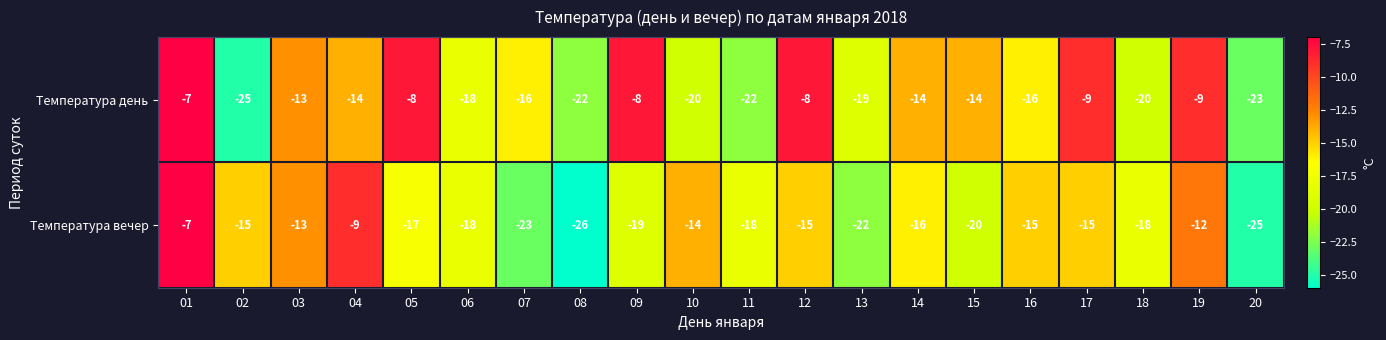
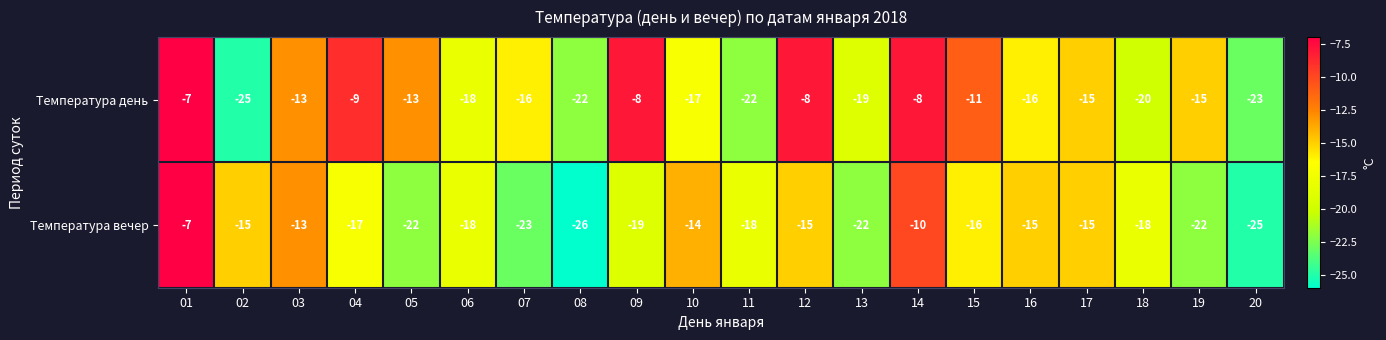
Температура день, 04: -14 -> -9
Температура день, 05: -8 -> -13
Температура день, 10: -20 -> -17
Температура день, 14: -14 -> -8
Температура день, 15: -14 -> -11
Температура день, 17: -9 -> -15
Температура день, 19: -9 -> -15
Температура вечер, 04: -9 -> -17
Температура вечер, 05: -17 -> -22
Температура вечер, 14: -16 -> -10
Температура вечер, 15: -20 -> -16
Температура вечер, 19: -12 -> -22
